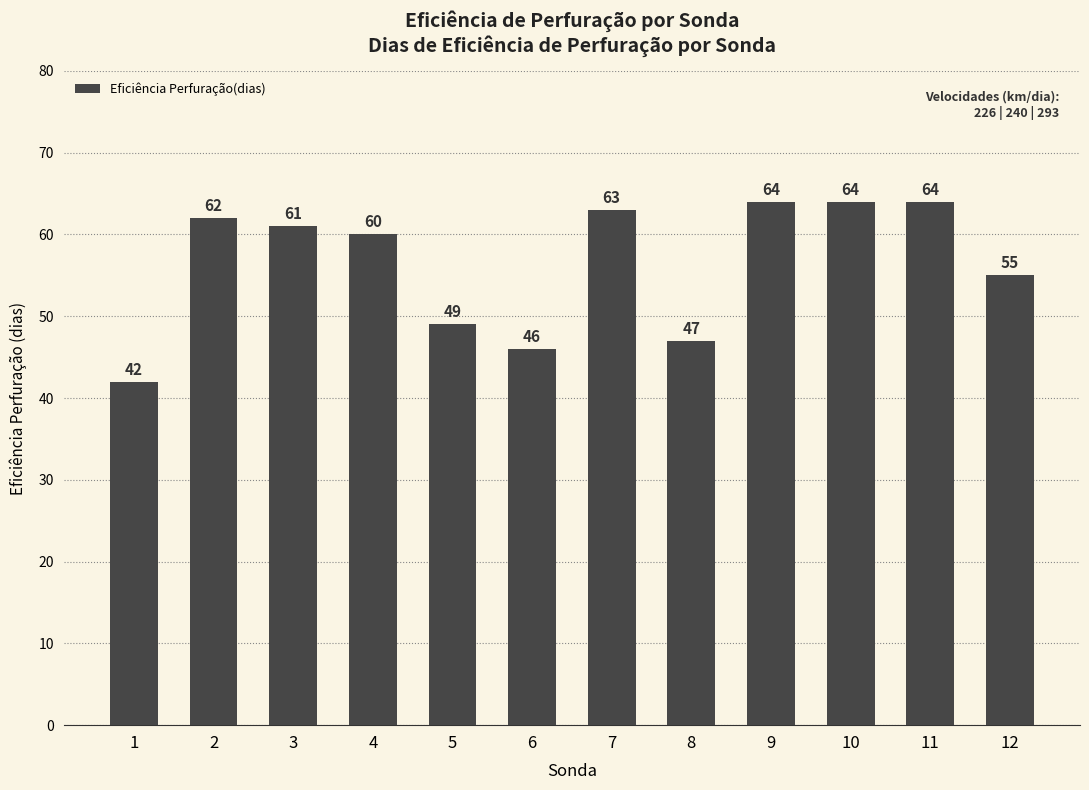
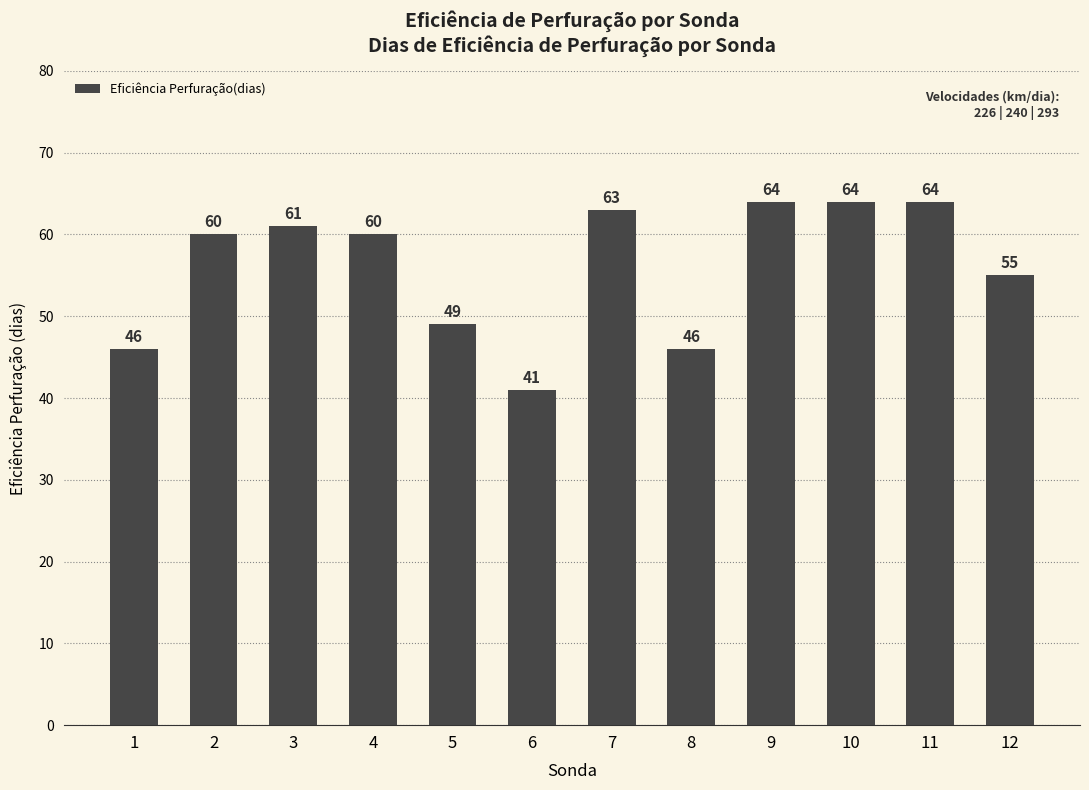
1: 42 -> 46
2: 62 -> 60
6: 46 -> 41
8: 47 -> 46
